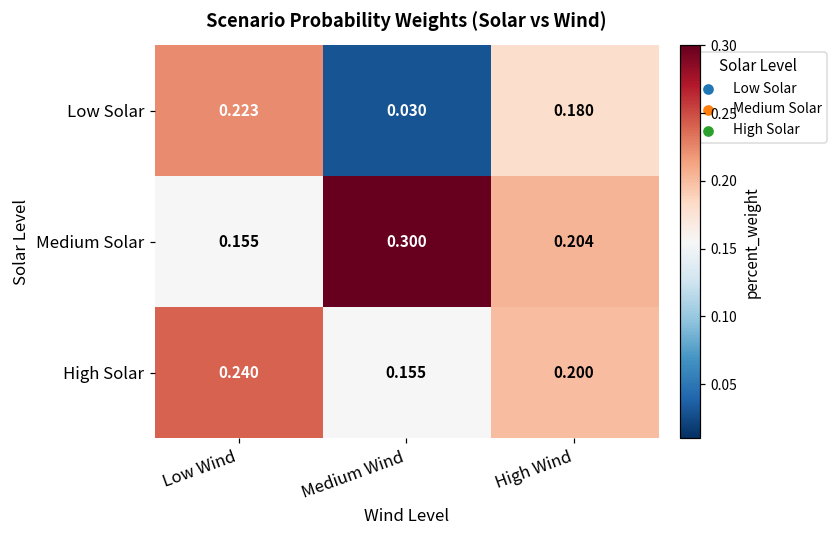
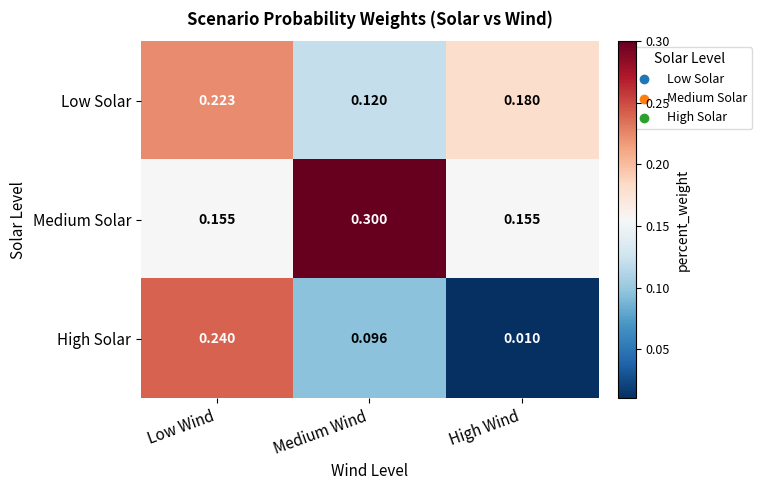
Low Solar, Medium Wind: 0.030 -> 0.120
Medium Solar, High Wind: 0.204 -> 0.155
High Solar, Medium Wind: 0.155 -> 0.096
High Solar, High Wind: 0.200 -> 0.010
